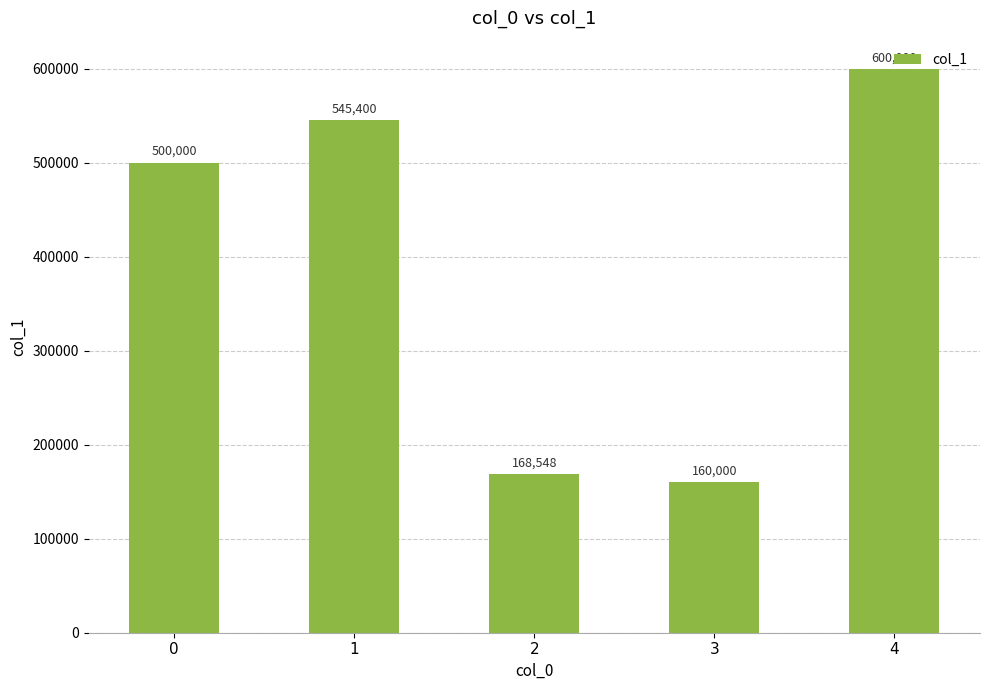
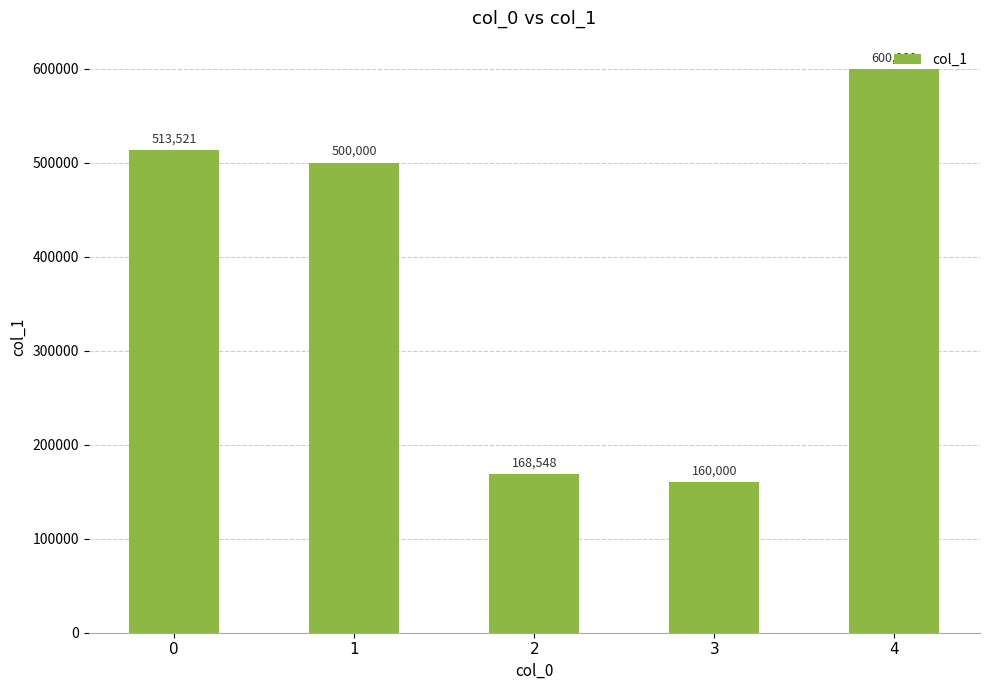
0: 500,000 -> 513,521
1: 545,400 -> 500,000
